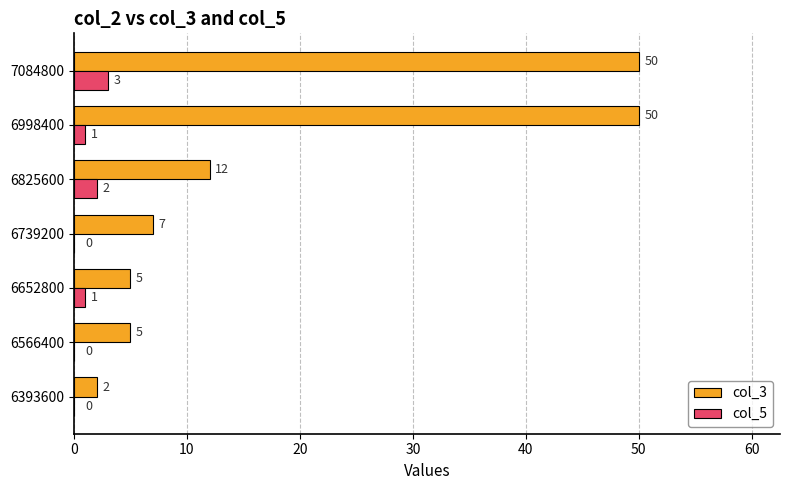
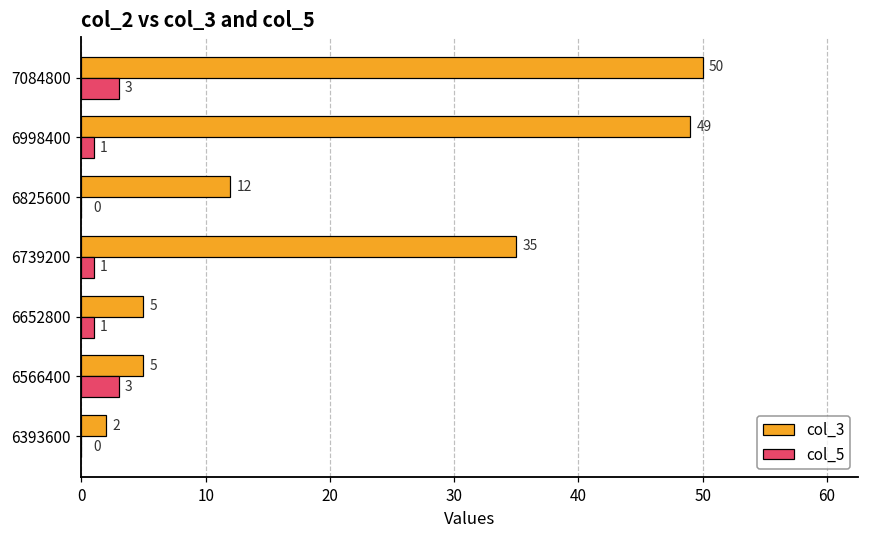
col_3, 6998400: 50 -> 49
col_5, 6825600: 2 -> 0
col_3, 6739200: 7 -> 35
col_5, 6739200: 0 -> 1
col_5, 6566400: 0 -> 3
